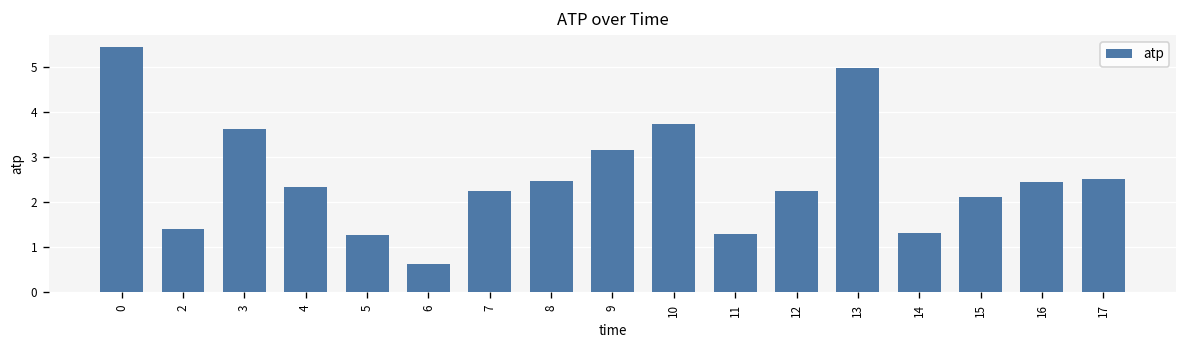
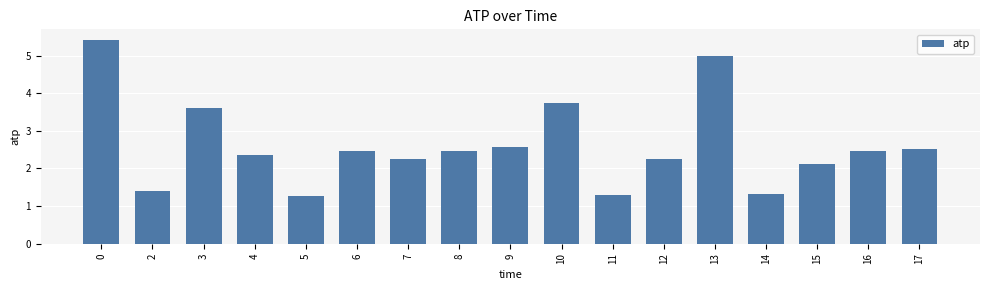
6: 0.6 -> 2.5
9: 3.2 -> 2.6
